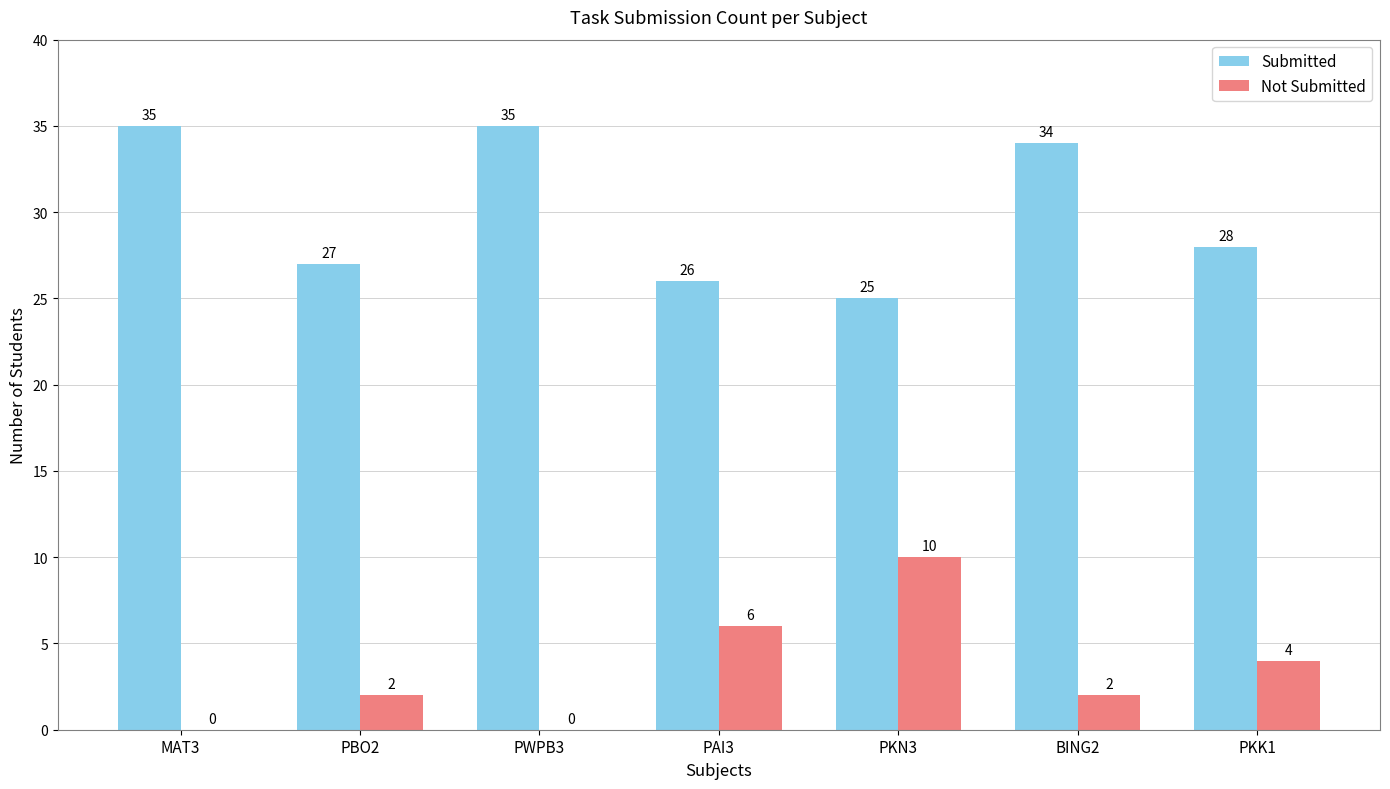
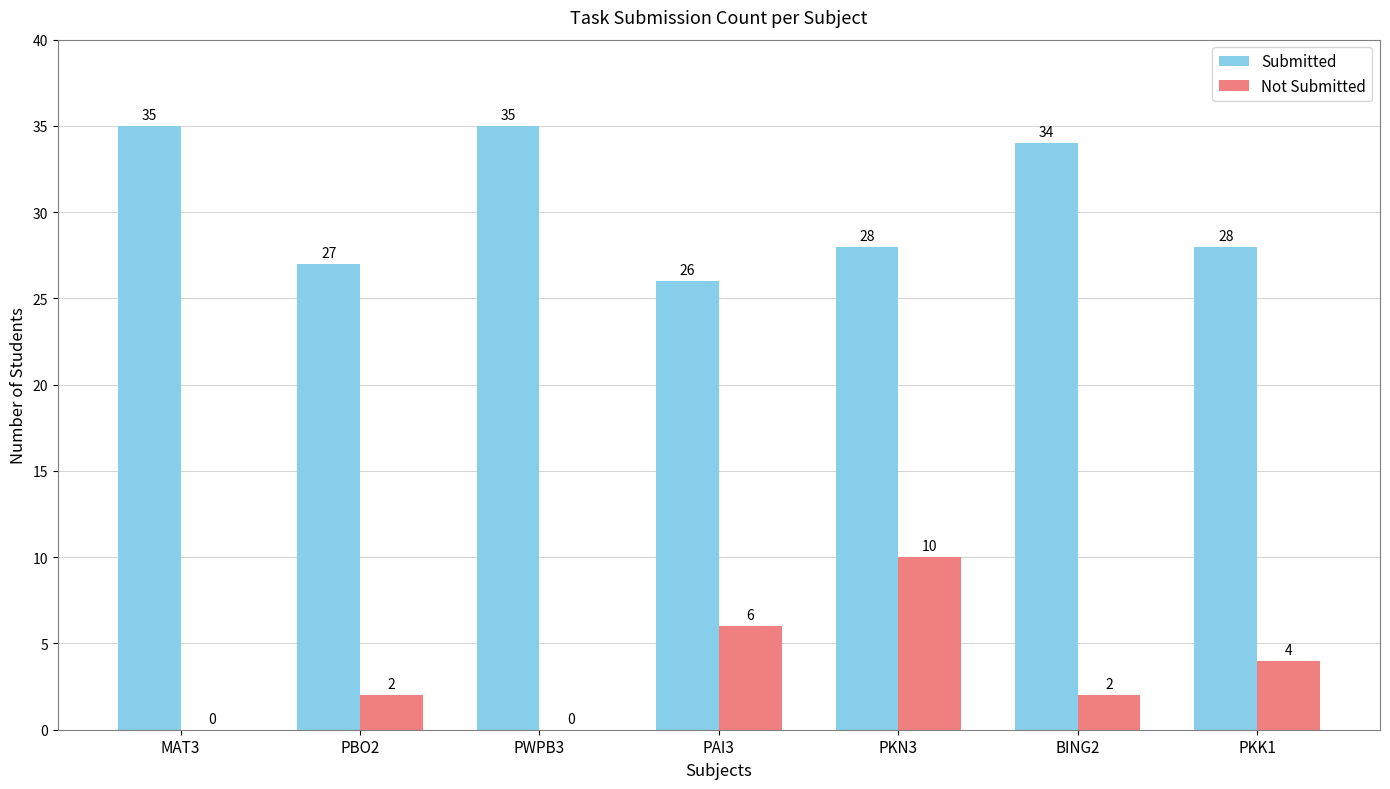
Submitted, PKN3: 25 -> 28
